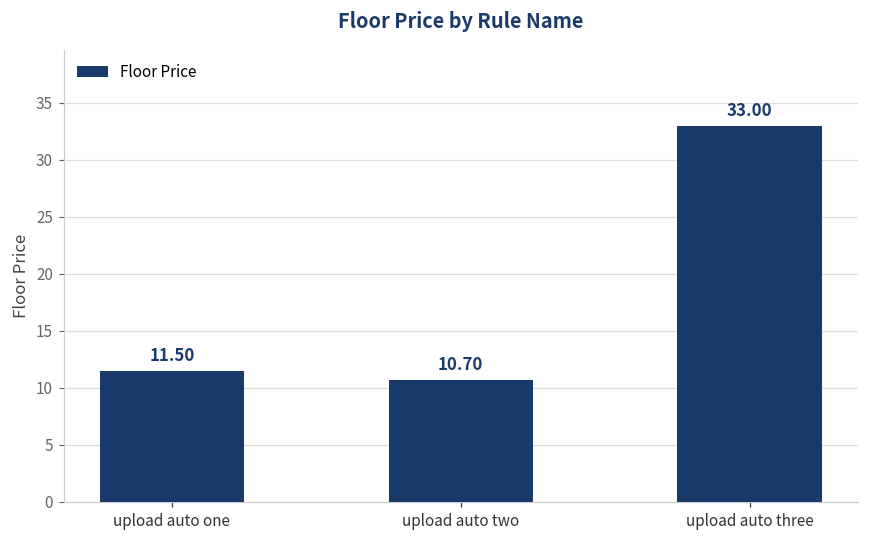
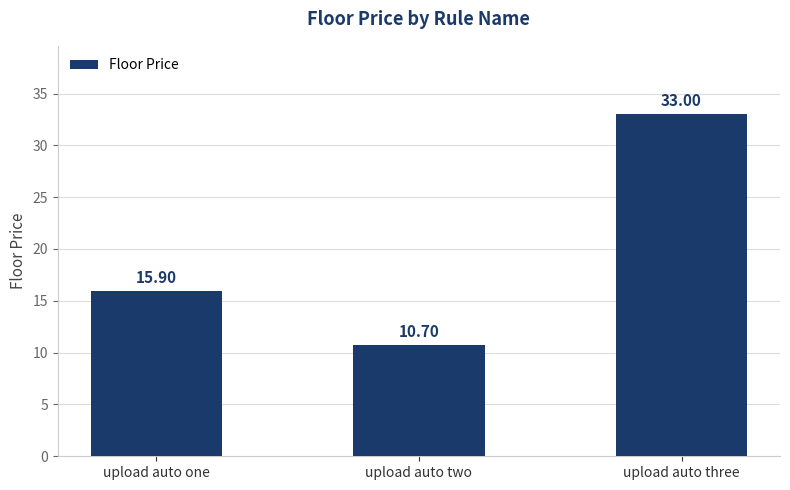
upload auto one: 11.50 -> 15.90
